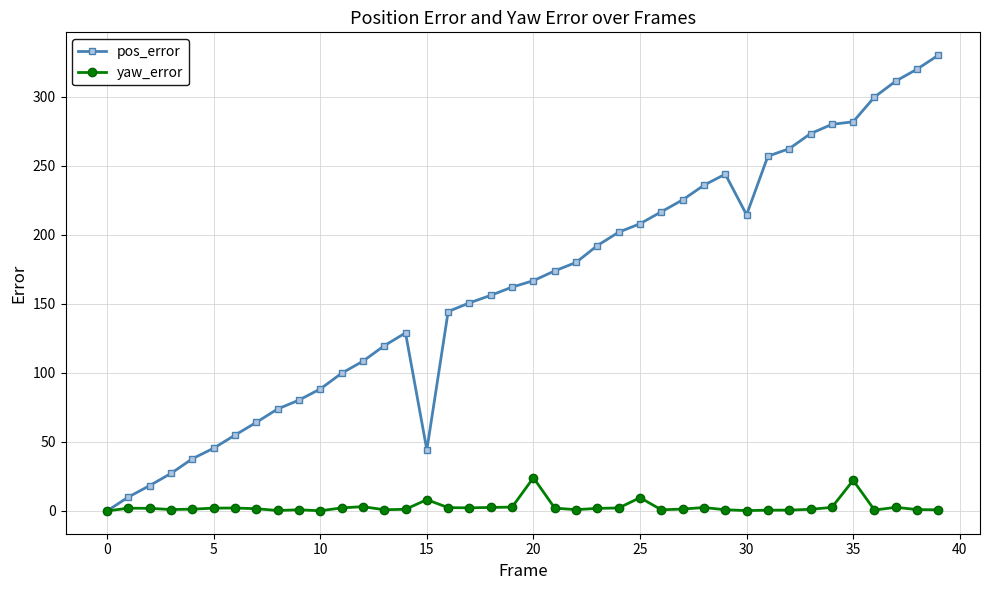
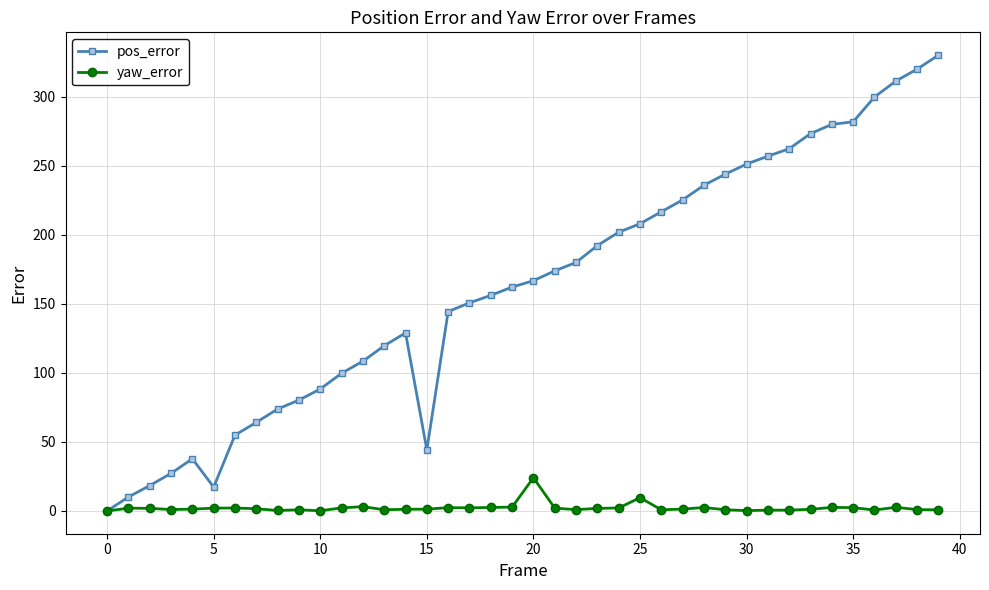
pos_error, 5: 45 -> 17
yaw_error, 15: 8 -> 1
pos_error, 30: 214 -> 251
yaw_error, 35: 22 -> 2
